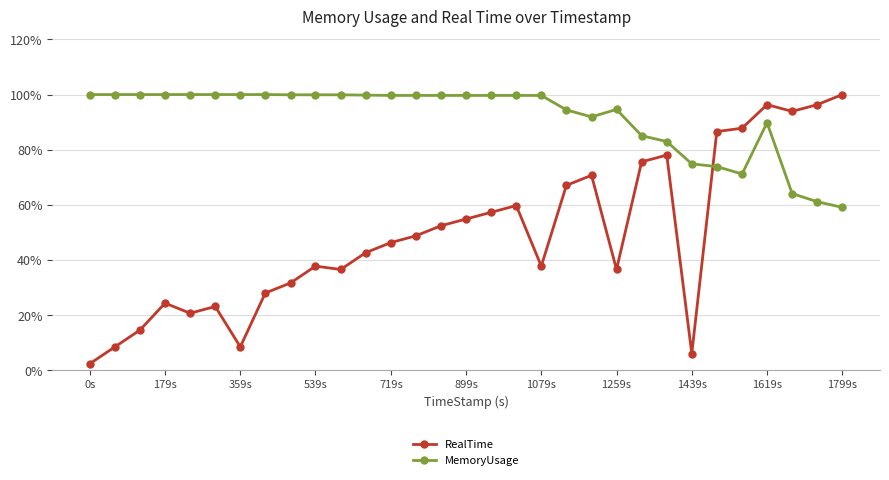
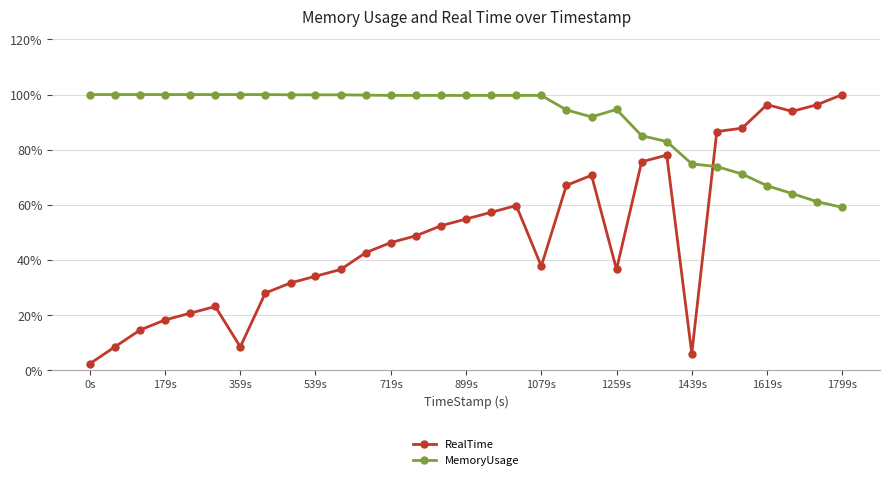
RealTime, 179s: 24% -> 18%
RealTime, 539s: 38% -> 34%
MemoryUsage, 1619s: 90% -> 67%
